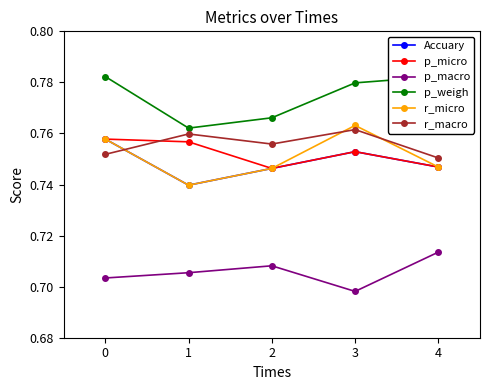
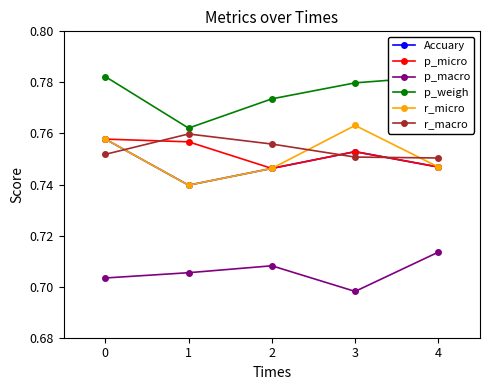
p_weigh, 2: 0.766 -> 0.774
r_macro, 3: 0.762 -> 0.751
